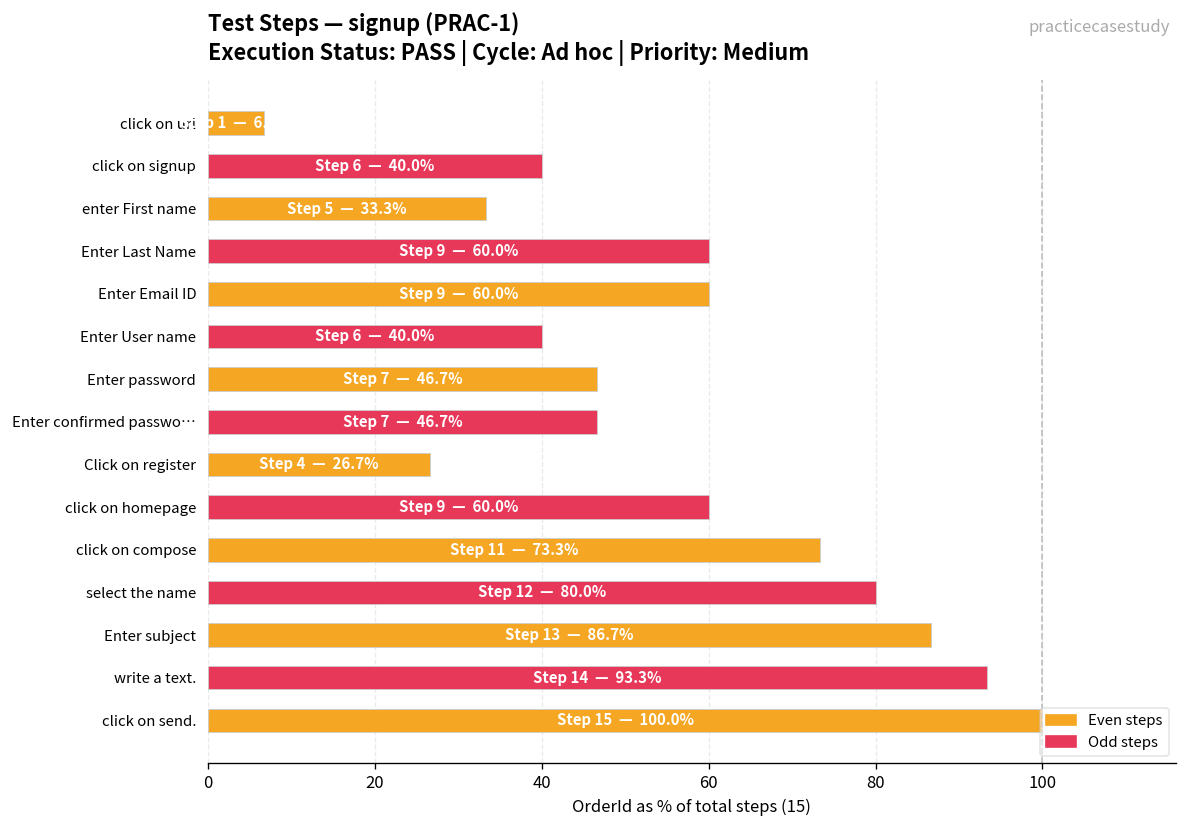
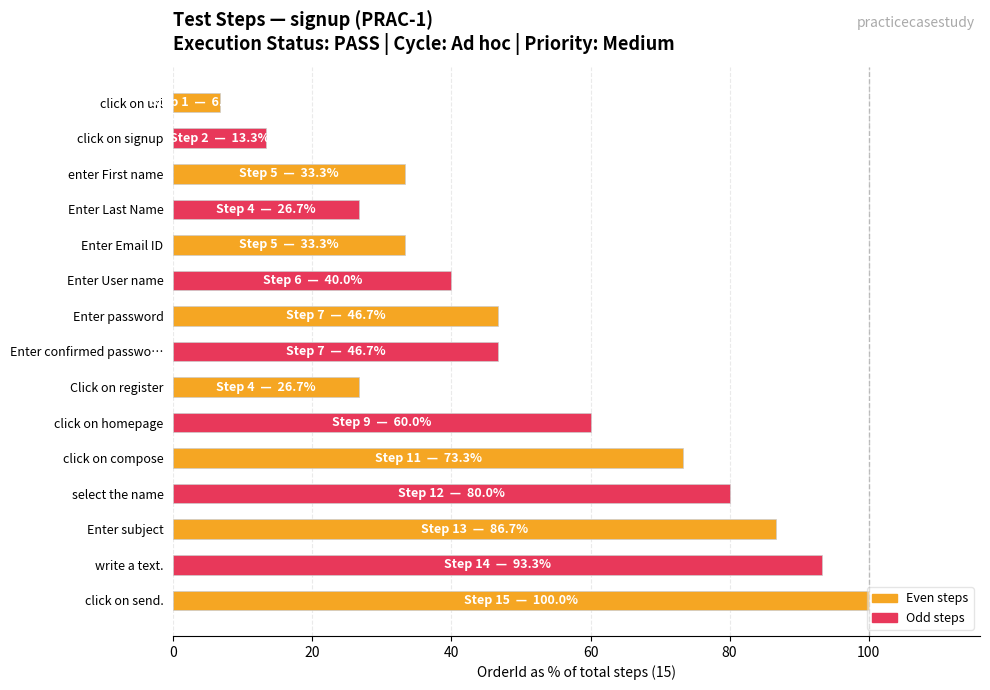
click on signup: 6 — 40.0% -> 2 — 13.3%
Enter Last Name: 9 — 60.0% -> 4 — 26.7%
Enter Email ID: 9 — 60.0% -> 5 — 33.3%
